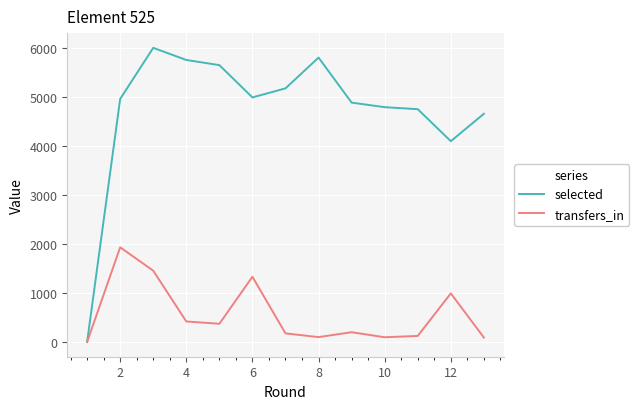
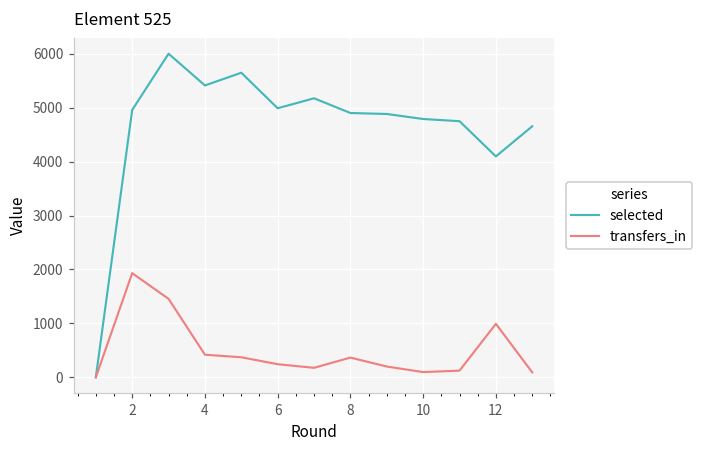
selected, 4: 5800 -> 5400
transfers_in, 6: 1300 -> 200
selected, 8: 5800 -> 4900
transfers_in, 8: 100 -> 400
